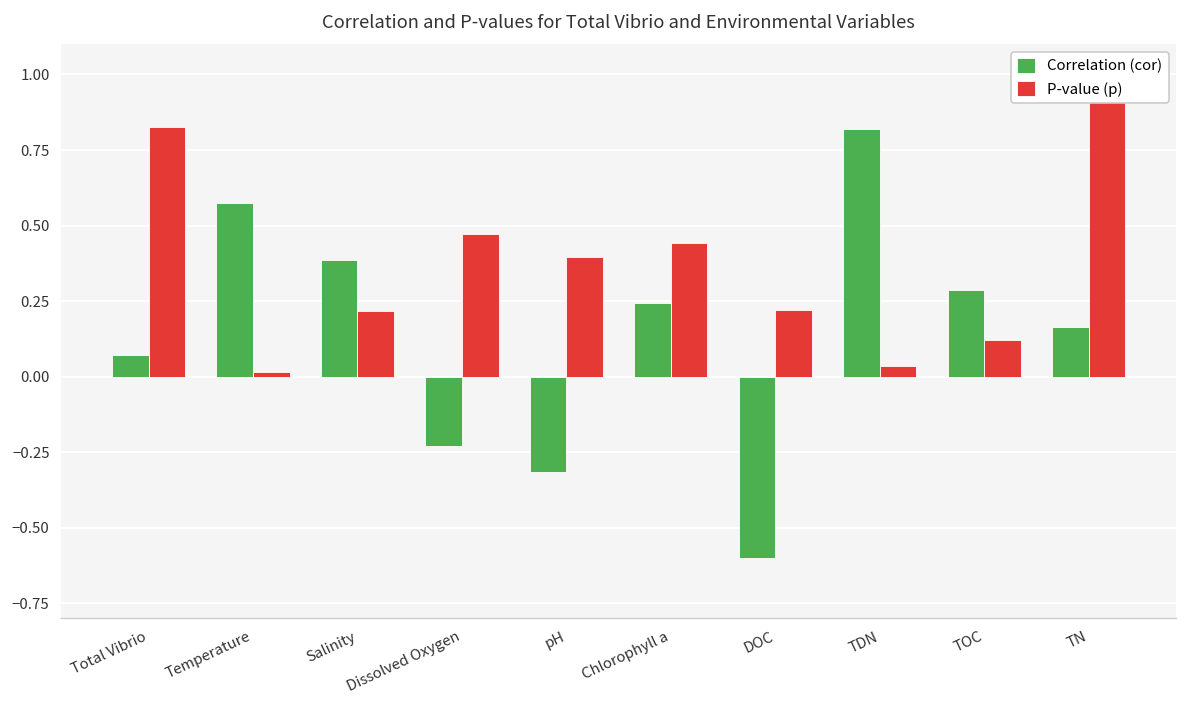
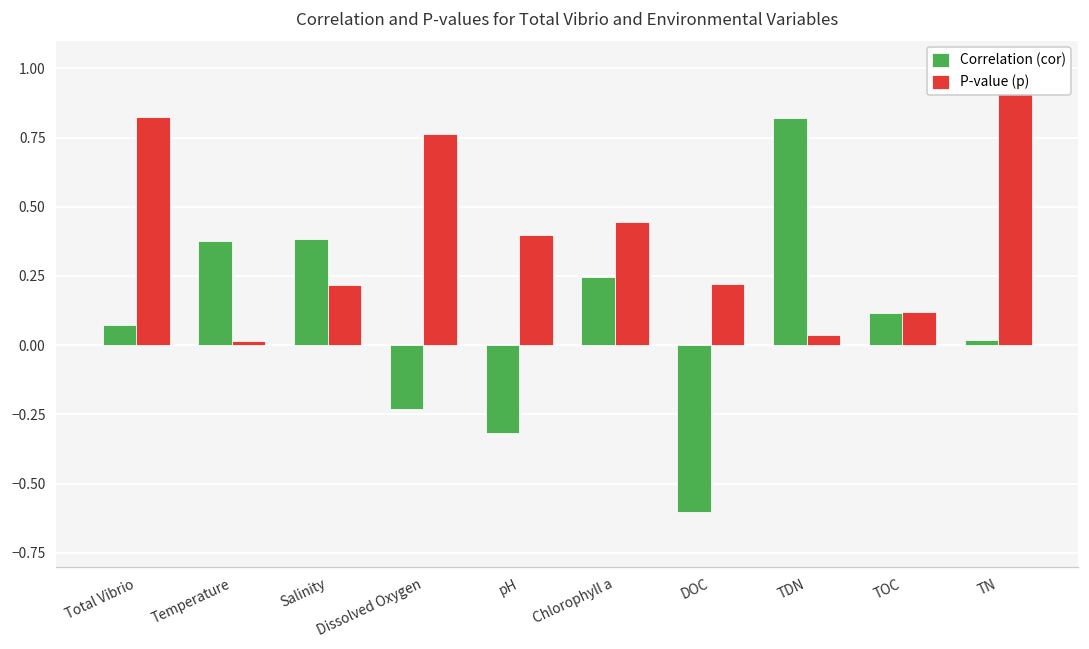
Correlation (cor), Temperature: 0.58 -> 0.37
P-value (p), Dissolved Oxygen: 0.47 -> 0.76
Correlation (cor), TOC: 0.29 -> 0.12
Correlation (cor), TN: 0.16 -> 0.02
